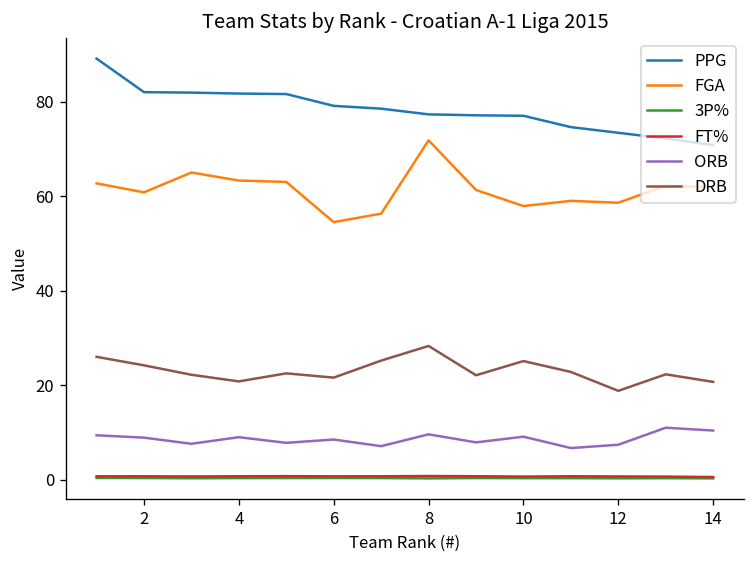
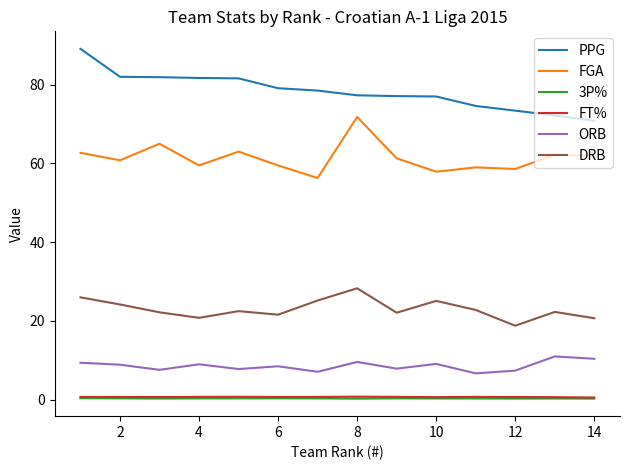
FGA, 4: 63 -> 60
FGA, 6: 55 -> 60
